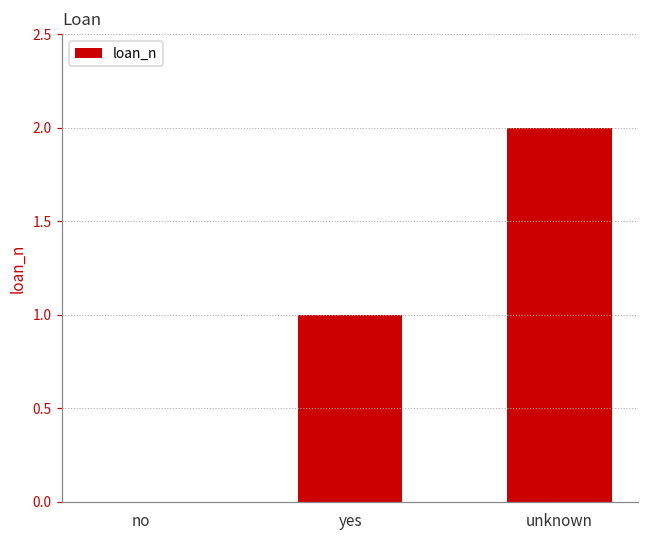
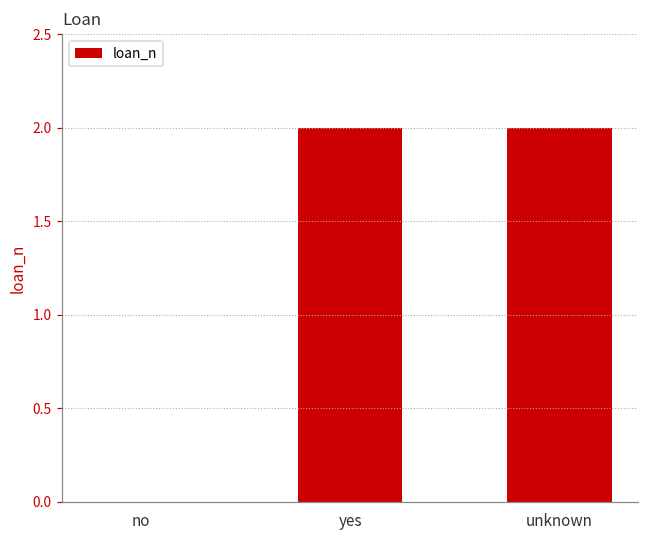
yes: 1 -> 2
